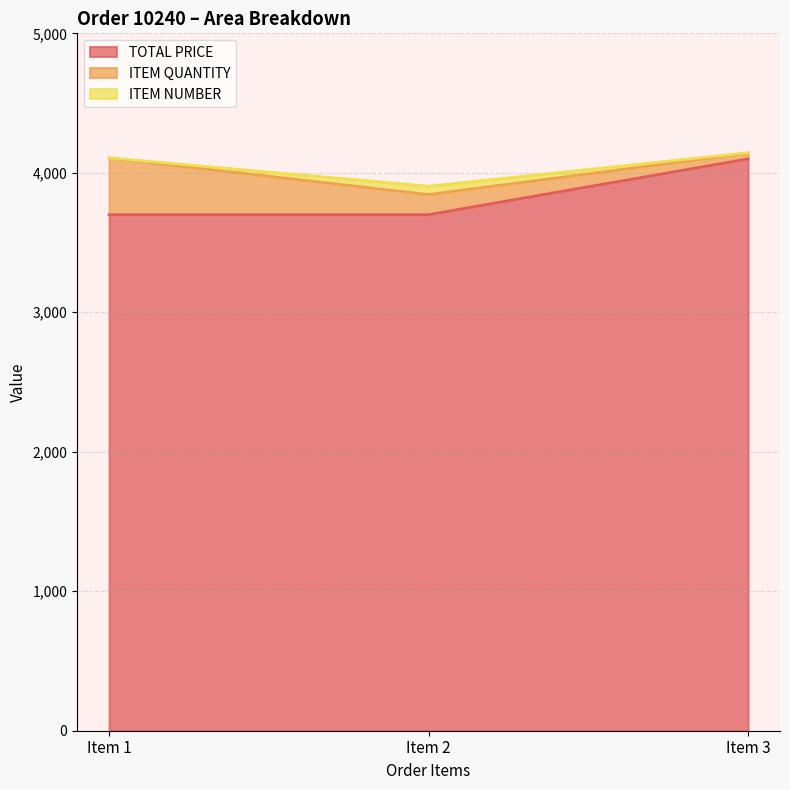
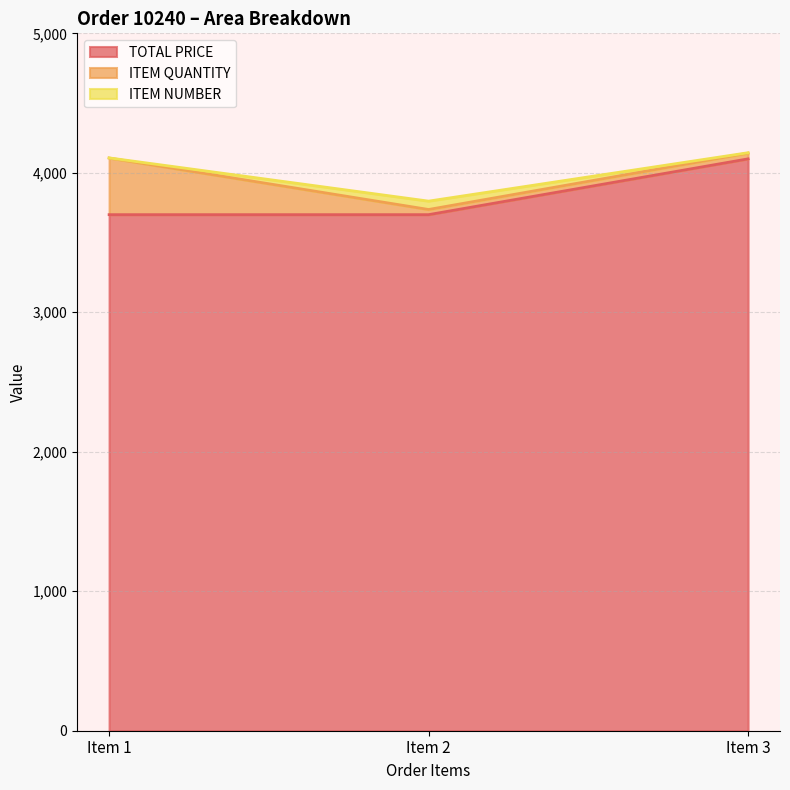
ITEM QUANTITY, Item 2: 140 -> 40
